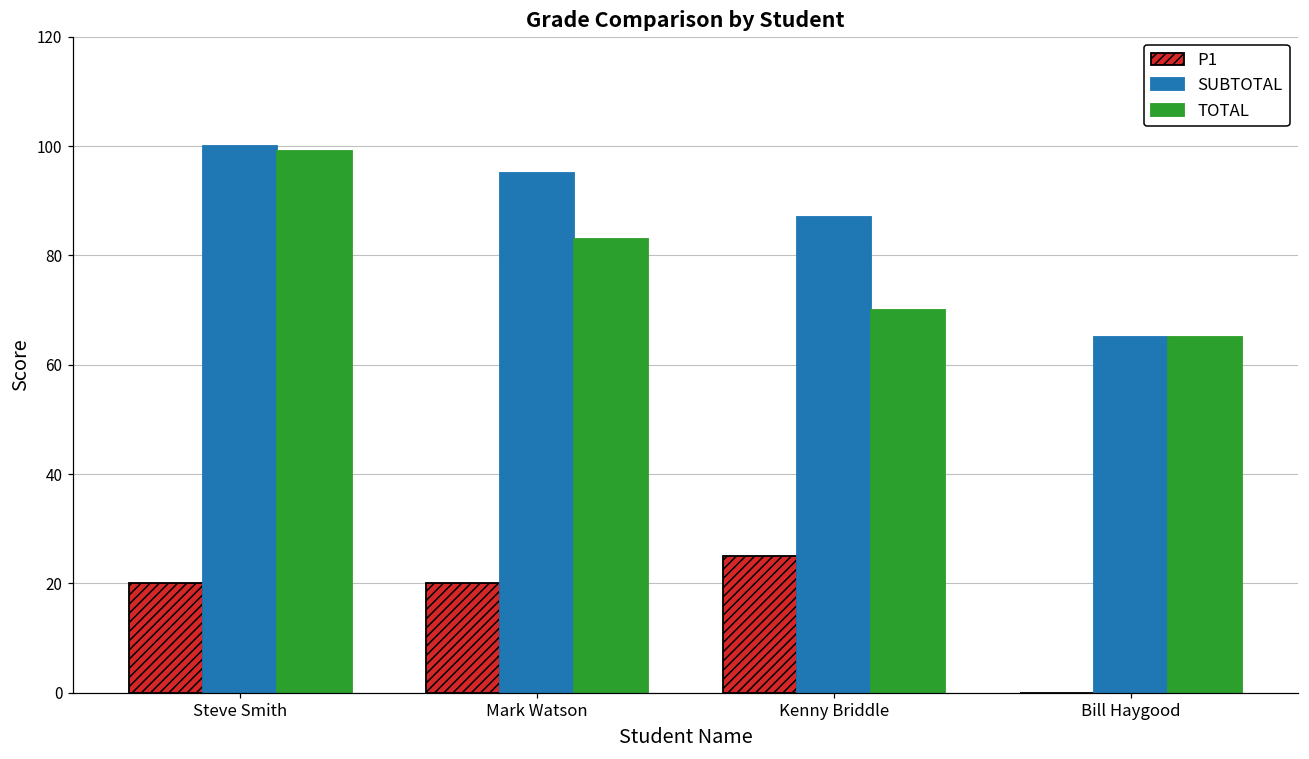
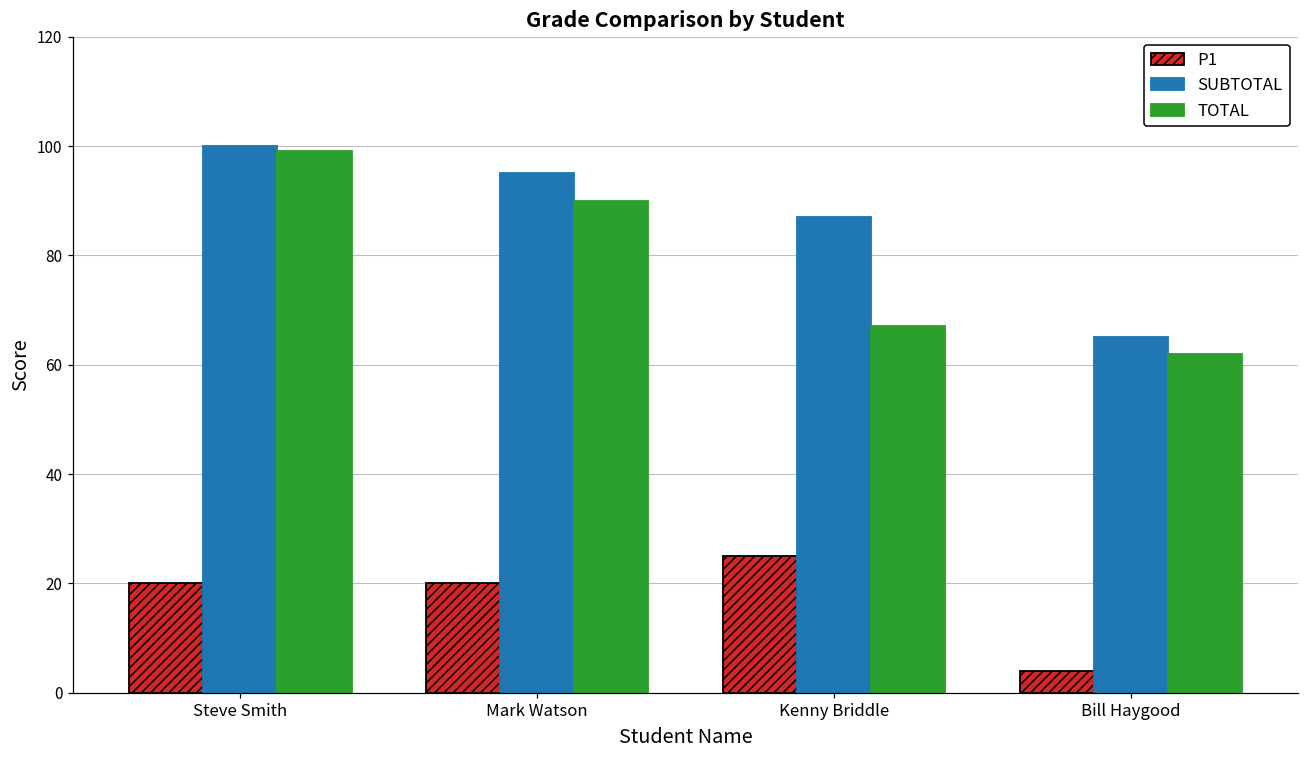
TOTAL, Mark Watson: 83 -> 90
TOTAL, Kenny Briddle: 70 -> 67
P1, Bill Haygood: 0 -> 4
TOTAL, Bill Haygood: 65 -> 62
